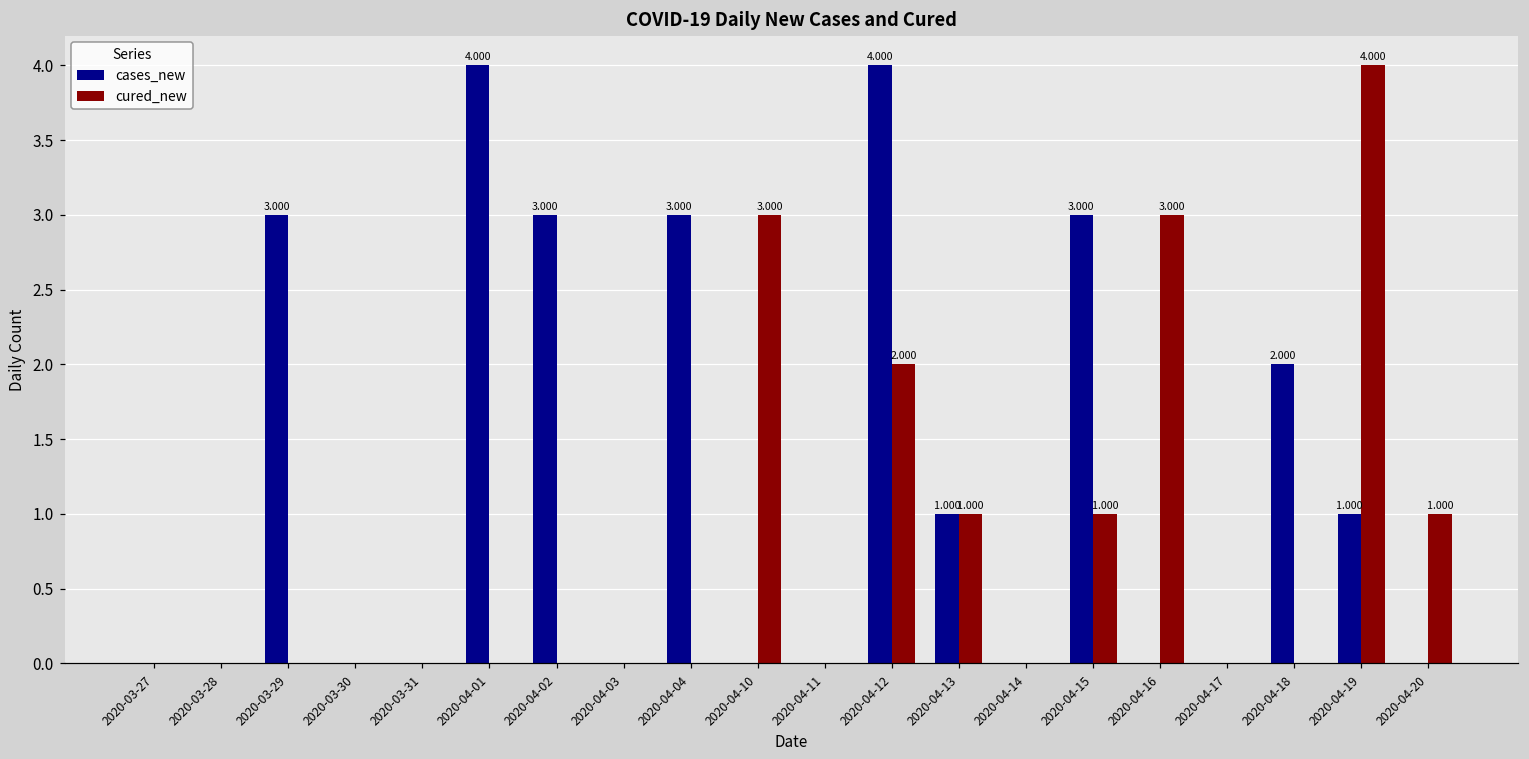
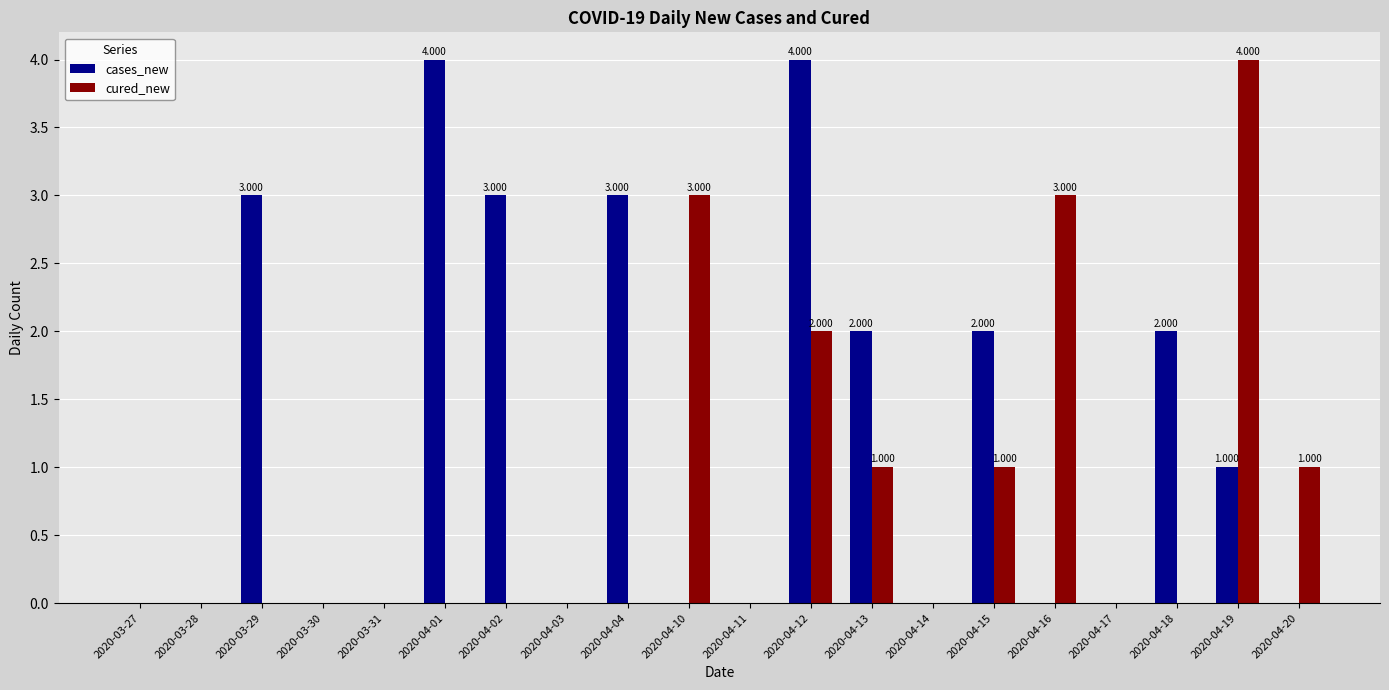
cases_new, 2020-04-13: 1.000 -> 2.000
cases_new, 2020-04-15: 3.000 -> 2.000
